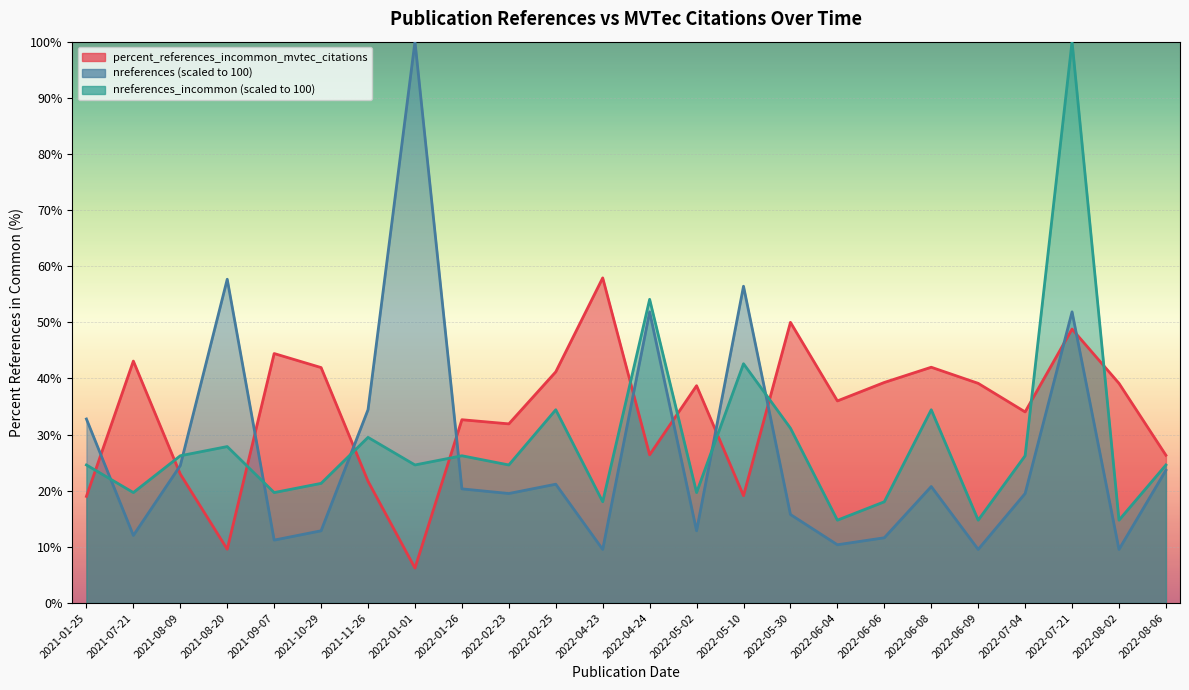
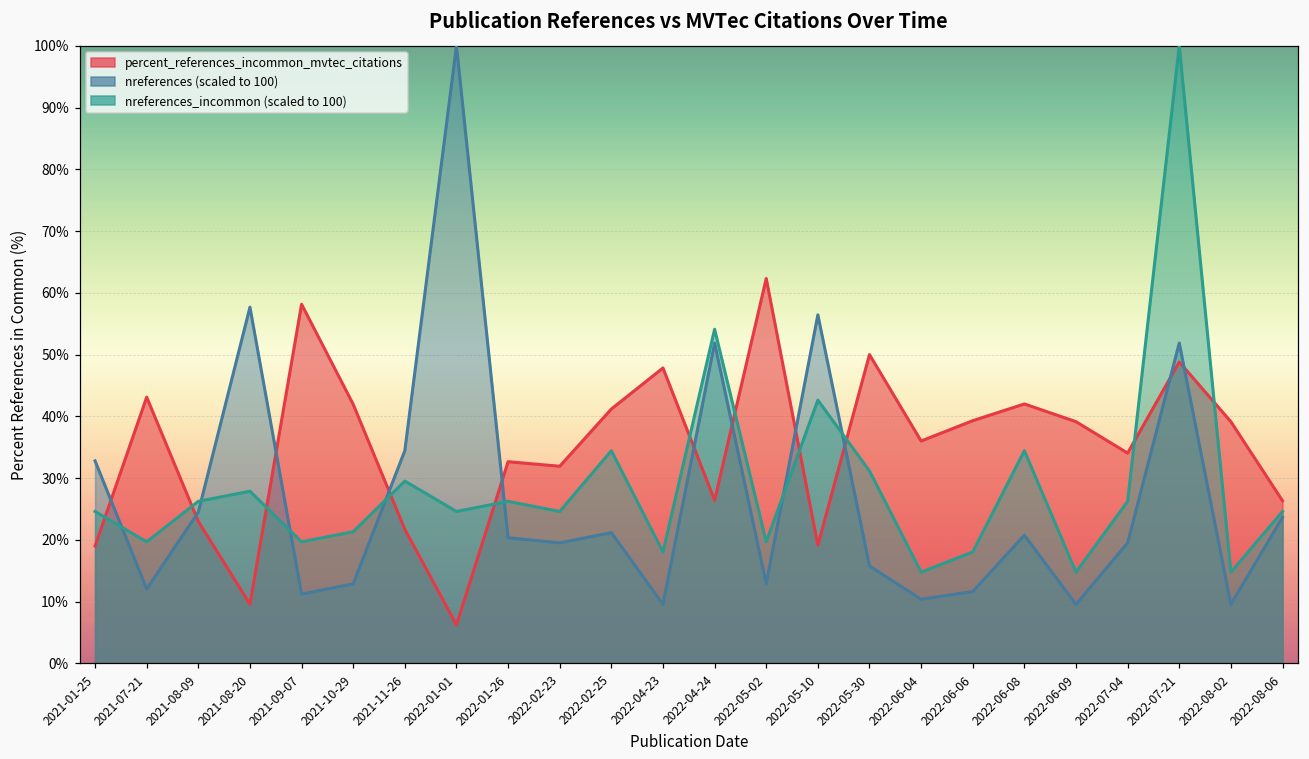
percent_references_incommon_mvtec_citations, 2021-09-07: 44% -> 58%
percent_references_incommon_mvtec_citations, 2022-04-23: 58% -> 48%
percent_references_incommon_mvtec_citations, 2022-05-02: 39% -> 62%
